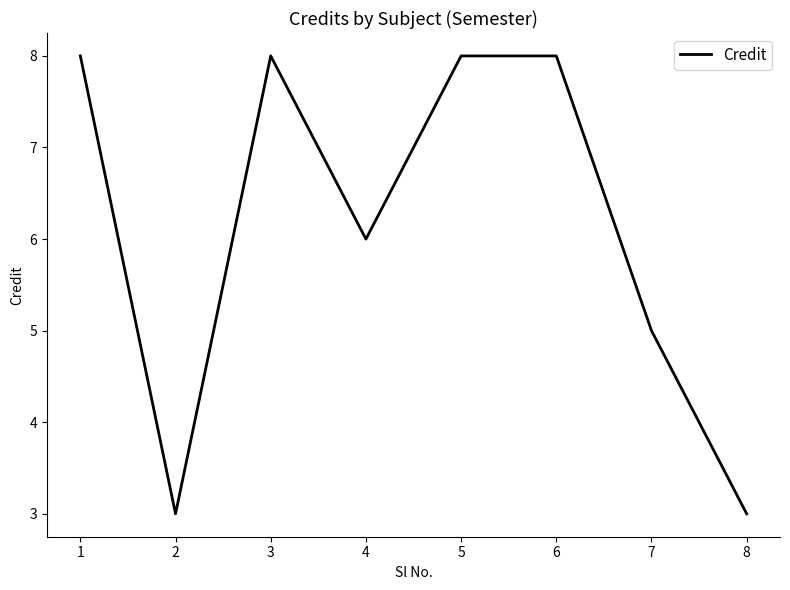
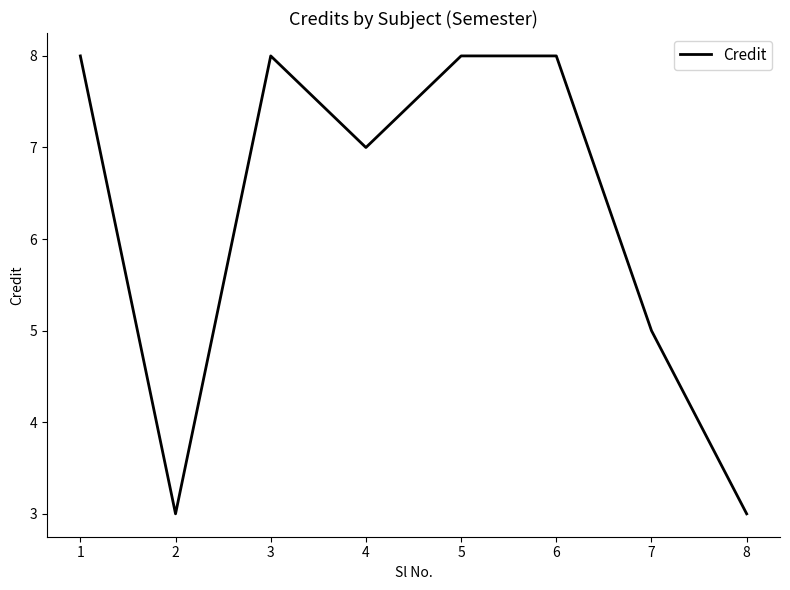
4: 6 -> 7
